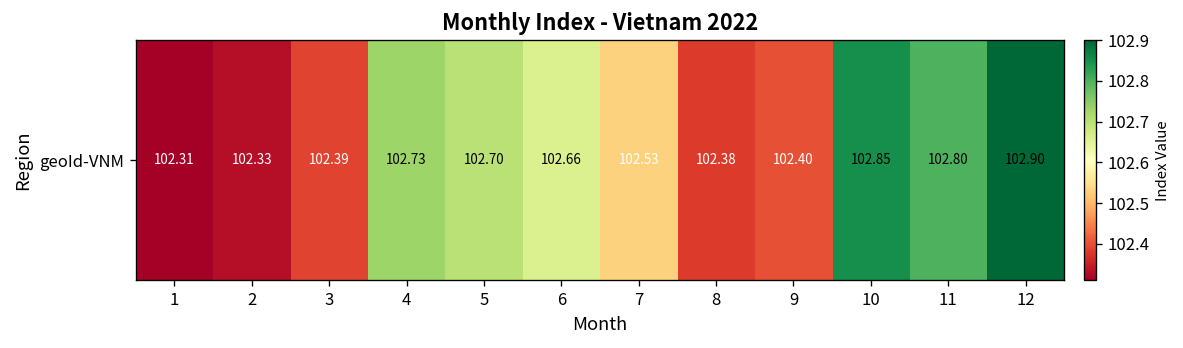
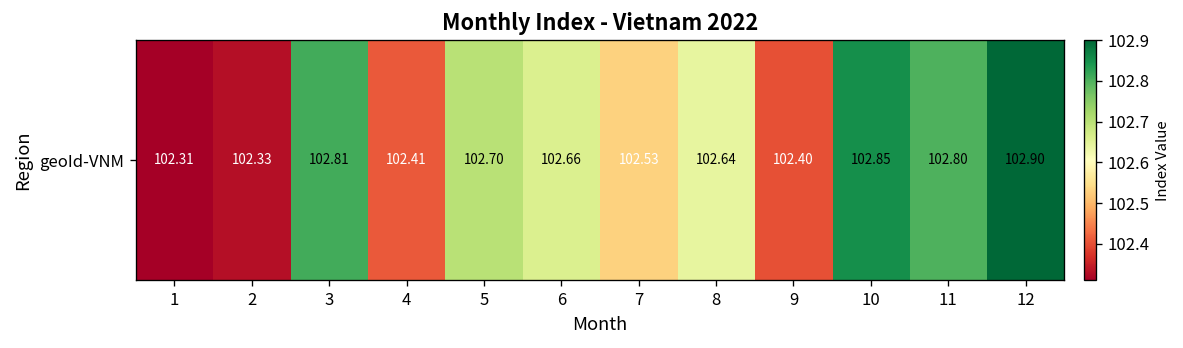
geoId-VNM, 3: 102.39 -> 102.81
geoId-VNM, 4: 102.73 -> 102.41
geoId-VNM, 8: 102.38 -> 102.64
